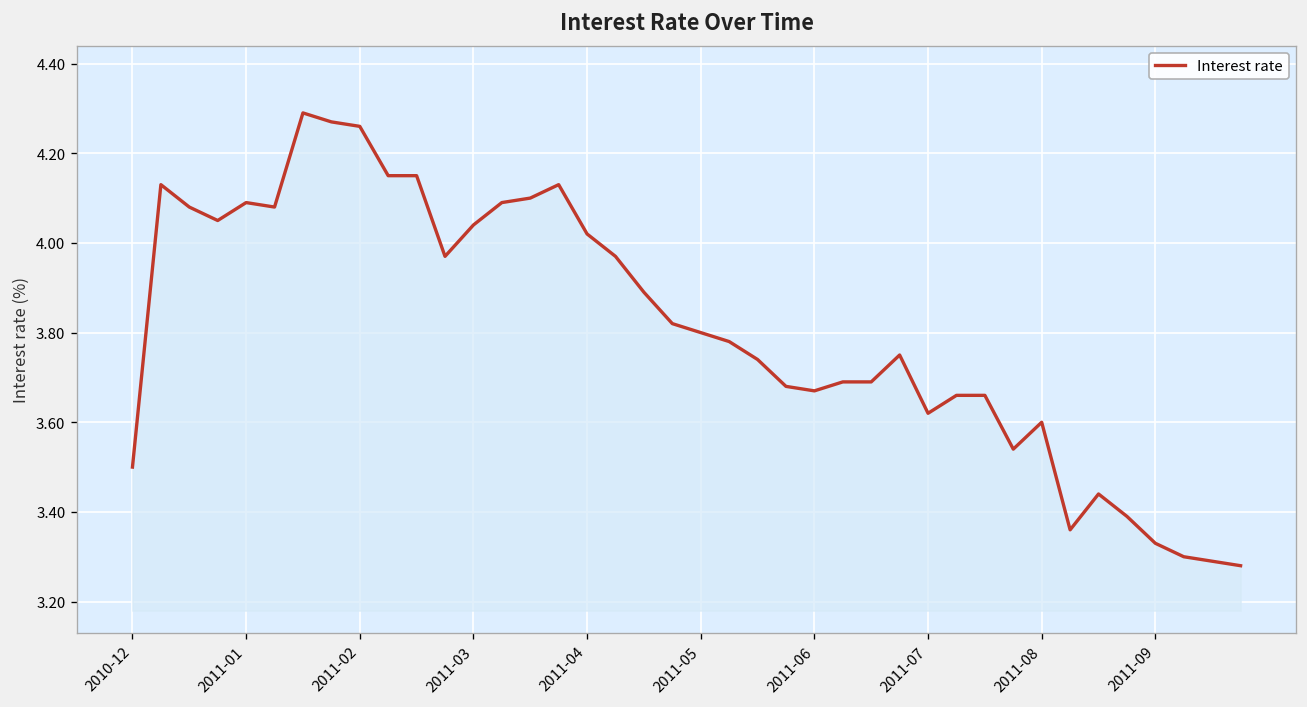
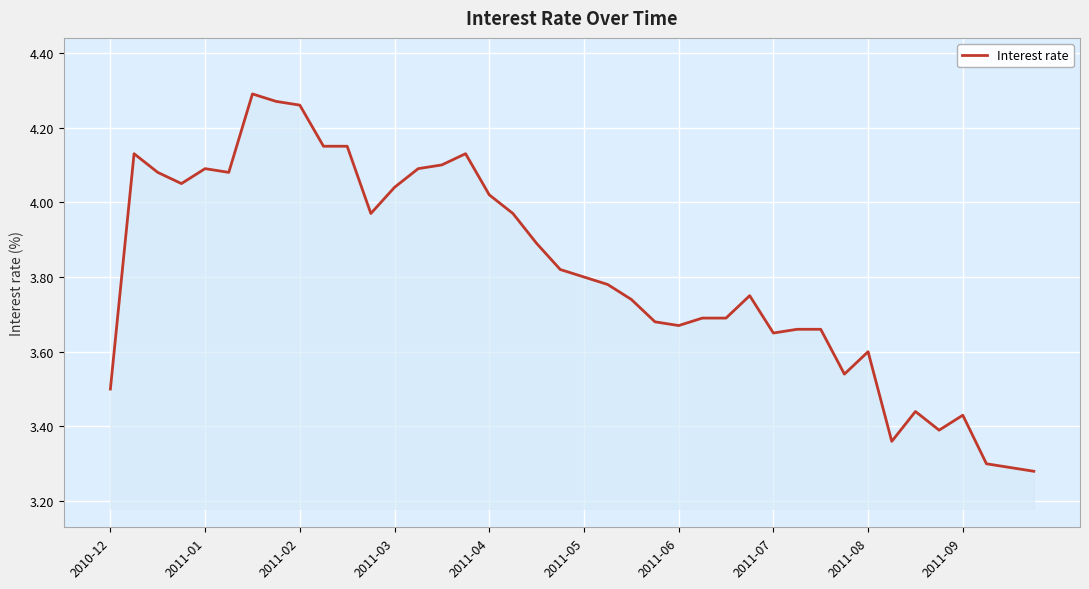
2011-07: 3.62 -> 3.65
2011-09: 3.33 -> 3.43
